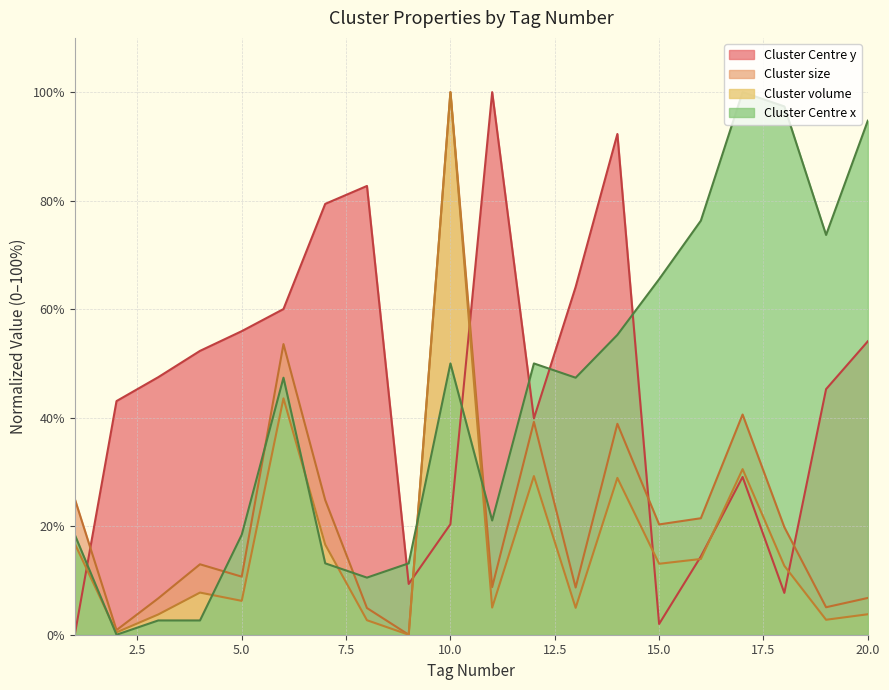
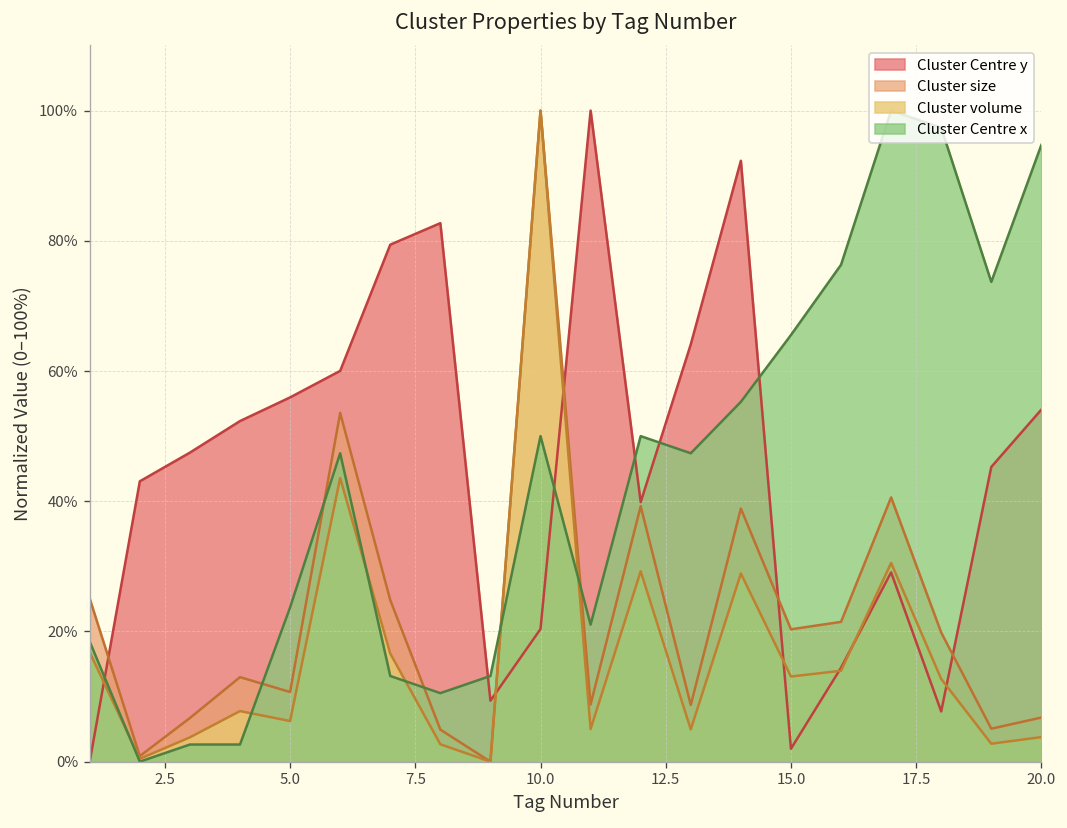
Cluster Centre x, 5.0: 18% -> 24%
